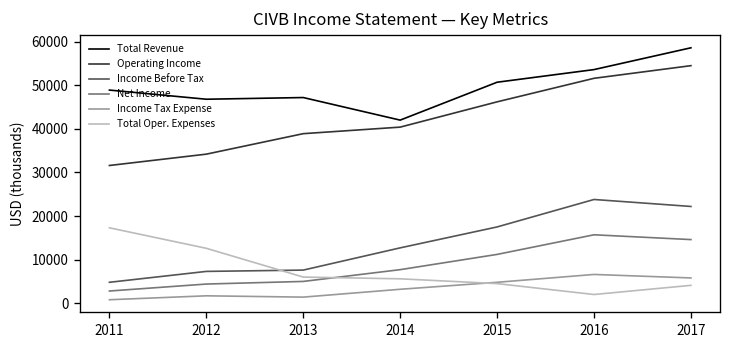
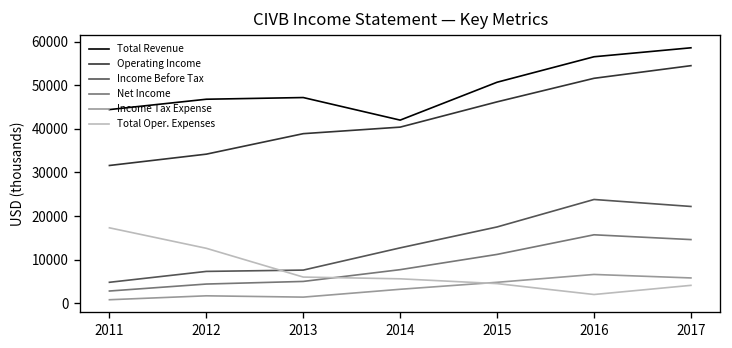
Total Revenue, 2011: 49000 -> 44000
Total Revenue, 2016: 54000 -> 57000
